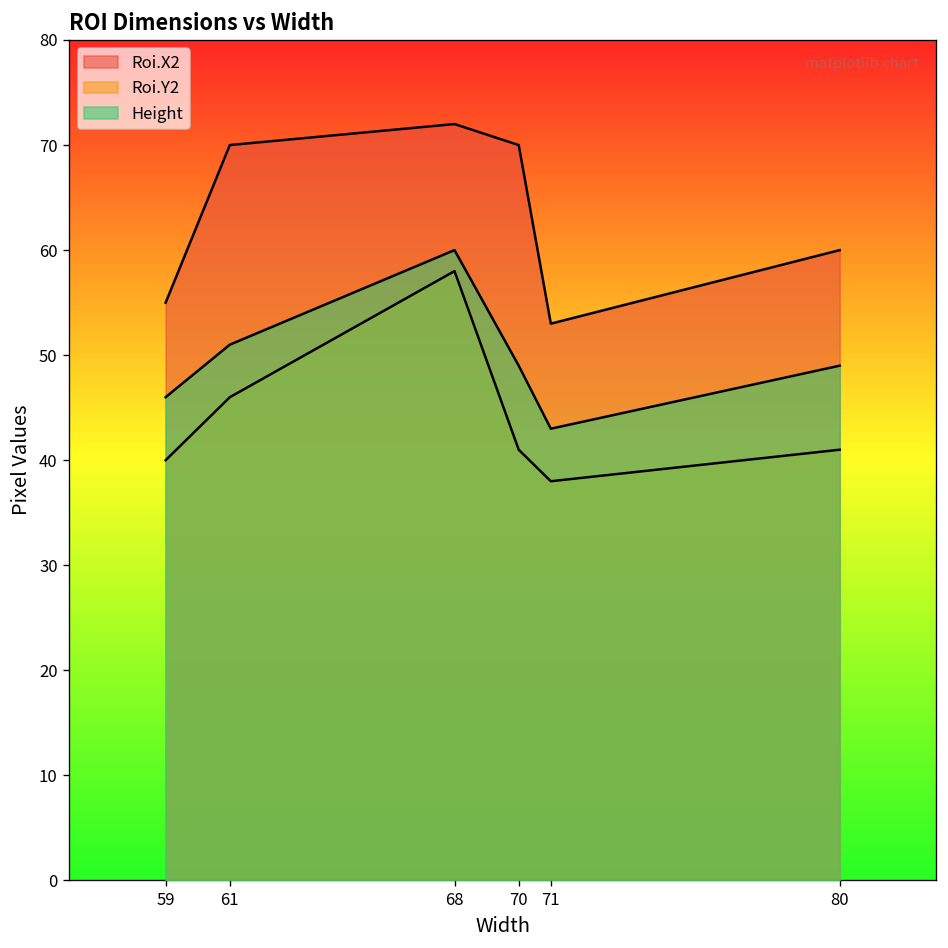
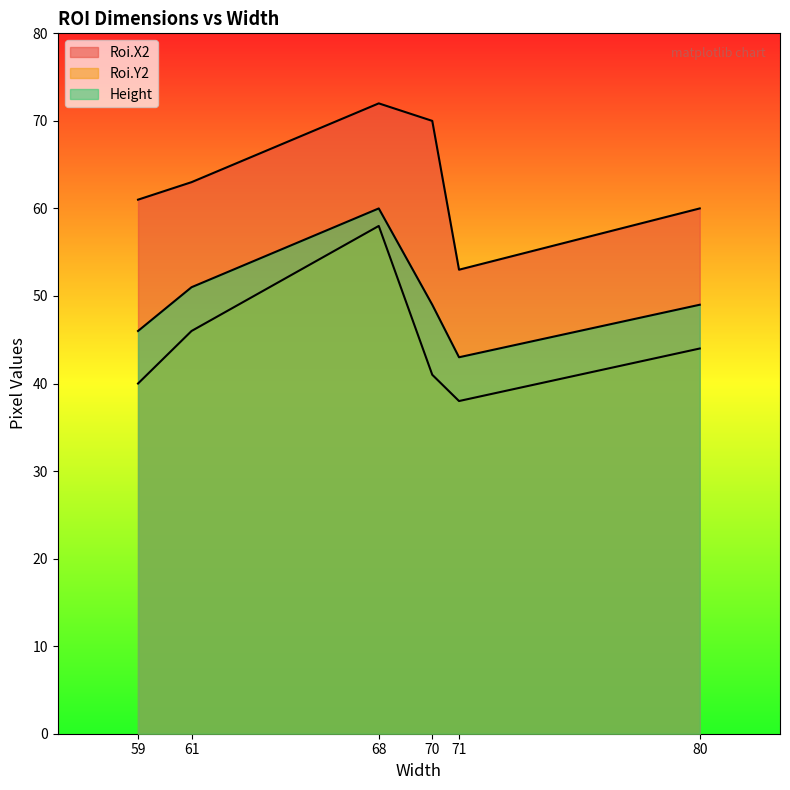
Roi.X2, 59: 55 -> 61
Roi.X2, 61: 70 -> 63
Roi.Y2, 80: 41 -> 44
